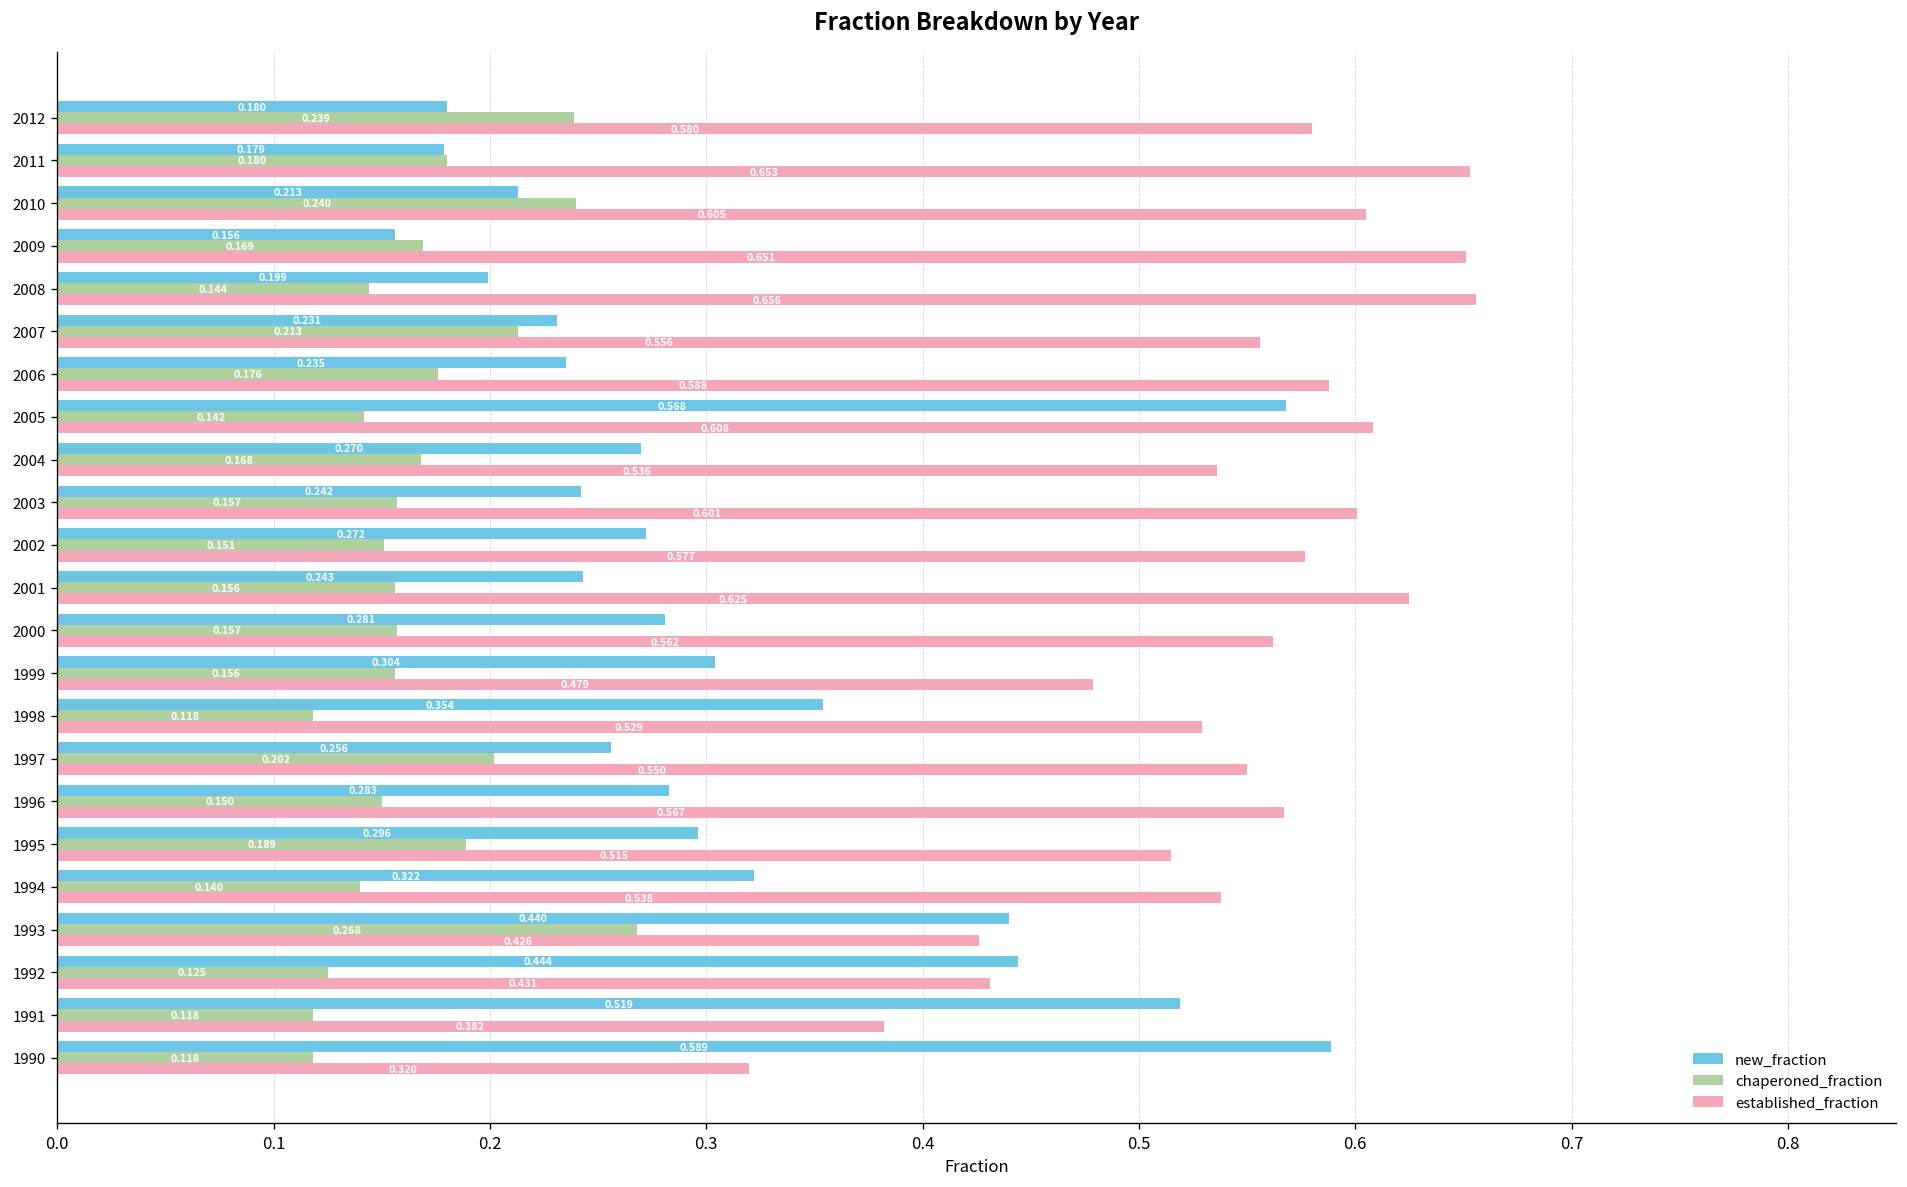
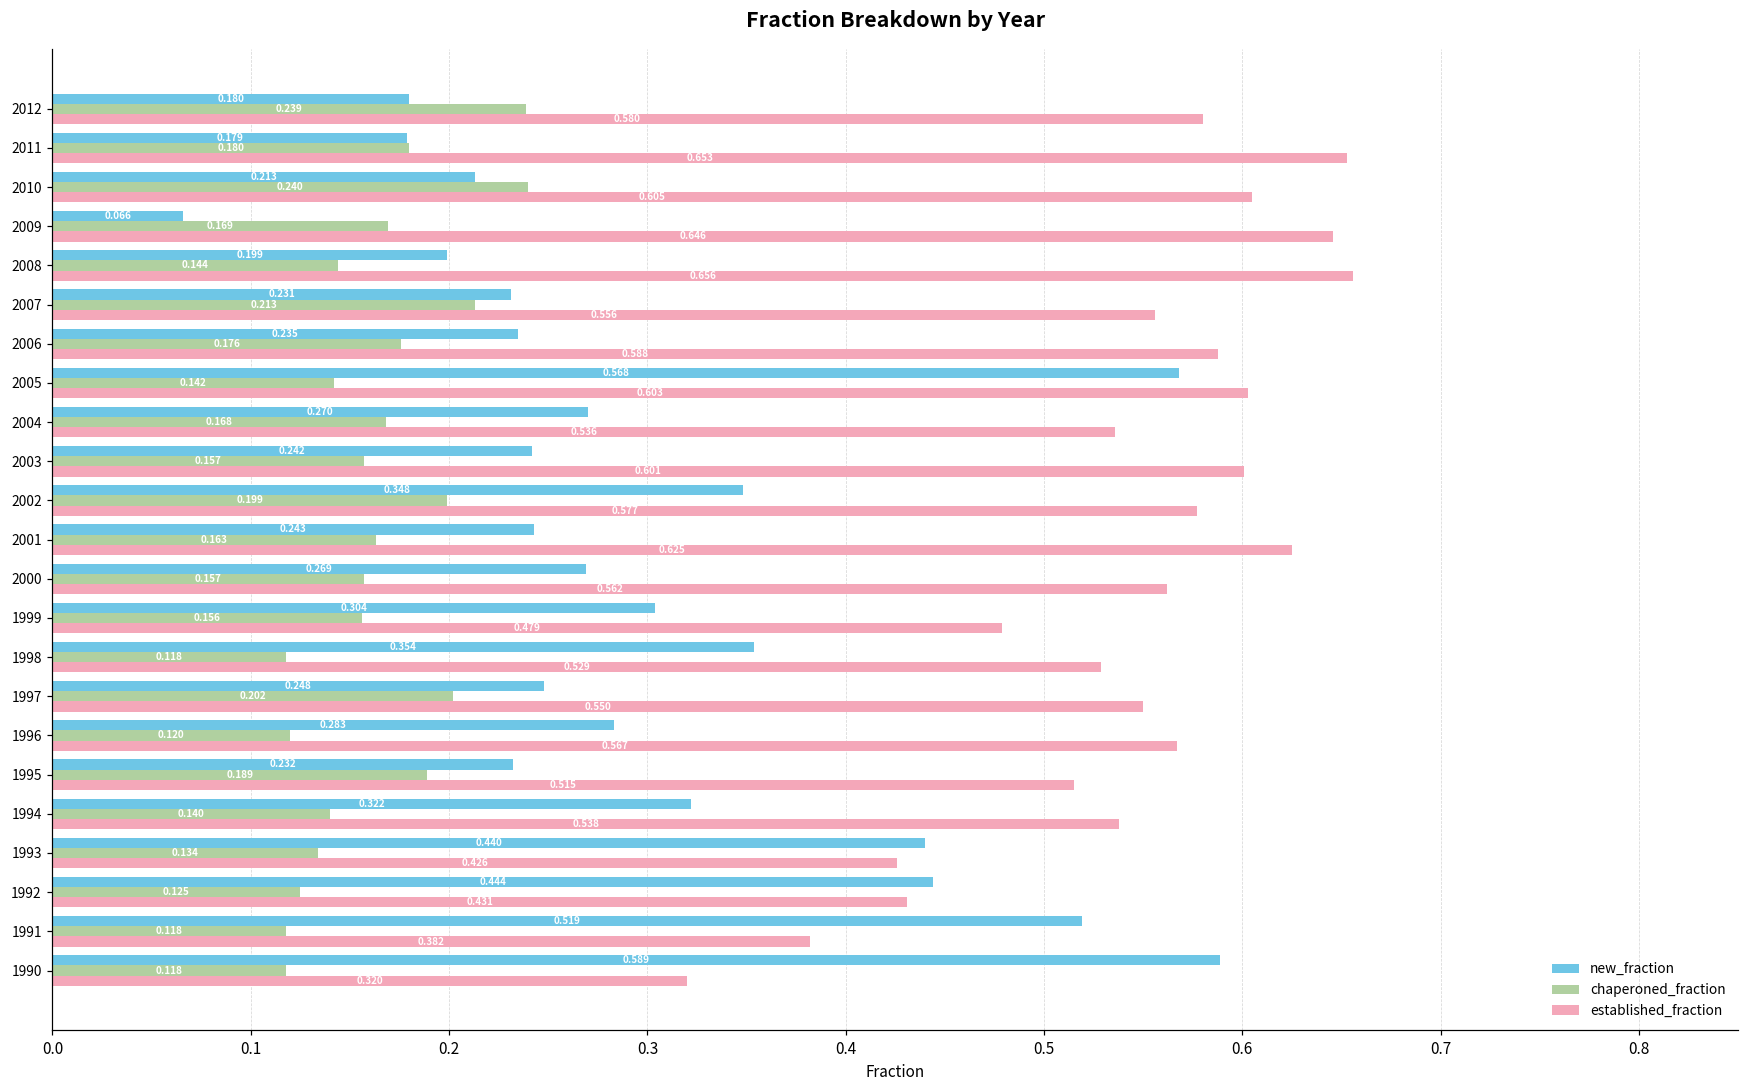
new_fraction, 2009: 0.156 -> 0.066
established_fraction, 2009: 0.651 -> 0.646
established_fraction, 2005: 0.608 -> 0.603
new_fraction, 2002: 0.272 -> 0.348
chaperoned_fraction, 2002: 0.151 -> 0.199
chaperoned_fraction, 2001: 0.156 -> 0.163
new_fraction, 2000: 0.281 -> 0.269
new_fraction, 1997: 0.256 -> 0.248
chaperoned_fraction, 1996: 0.150 -> 0.120
new_fraction, 1995: 0.296 -> 0.232
chaperoned_fraction, 1993: 0.268 -> 0.134
